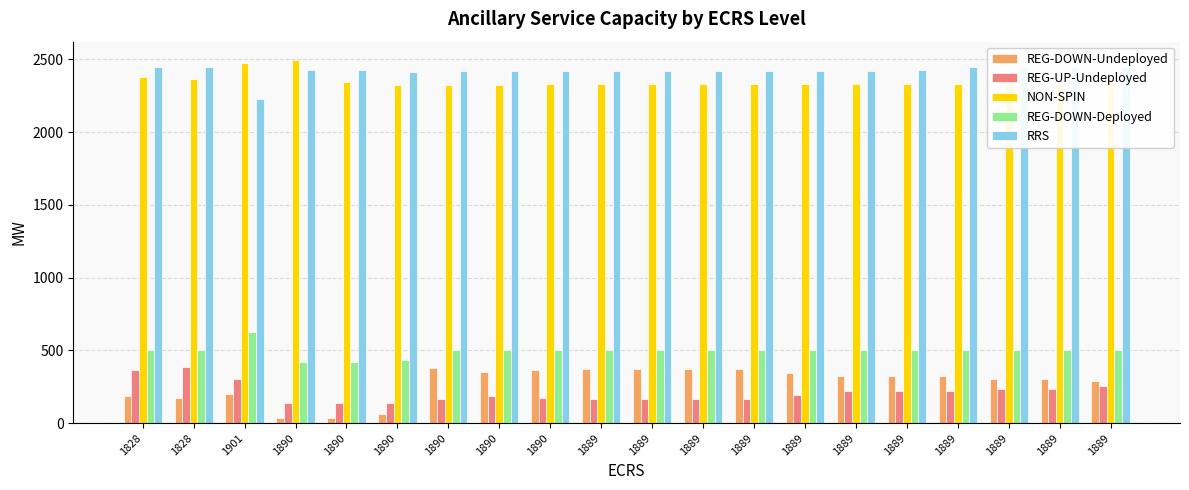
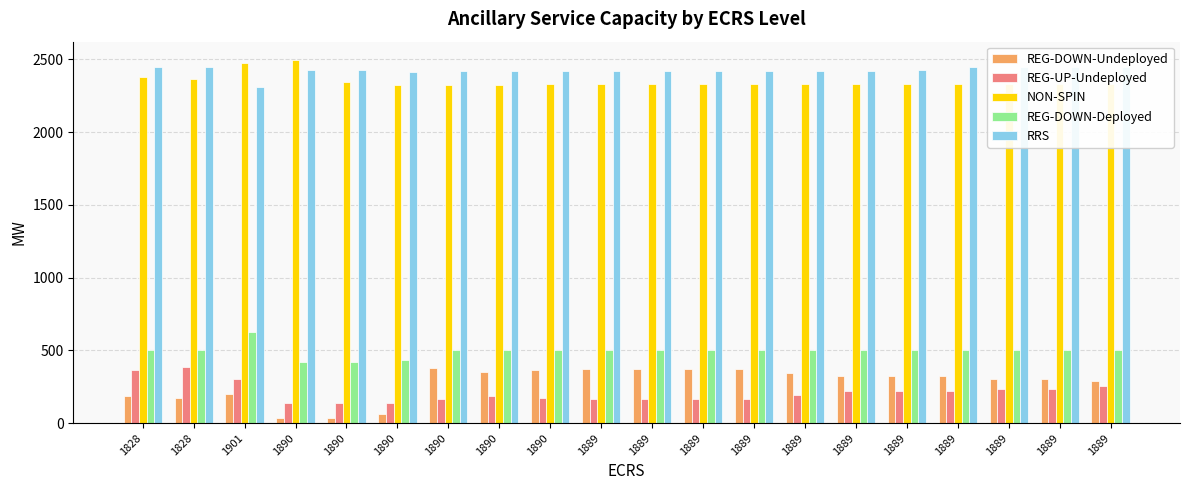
RRS, 1901: 2230 -> 2310
